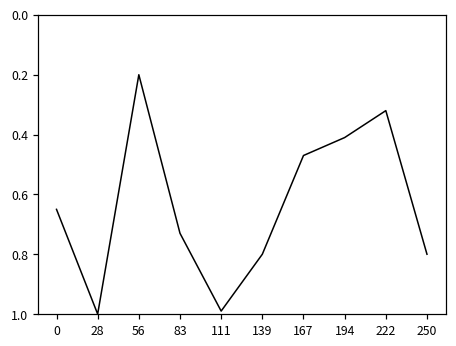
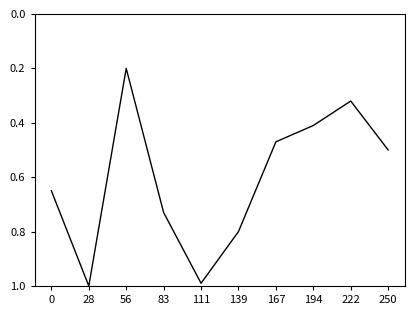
250: 0.8 -> 0.5
